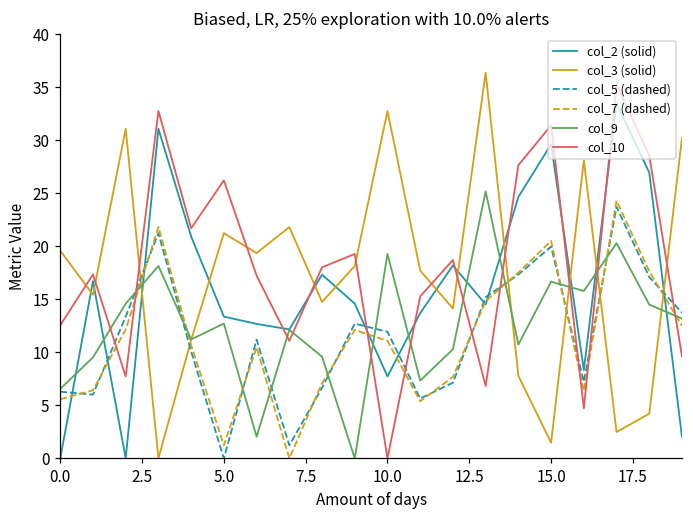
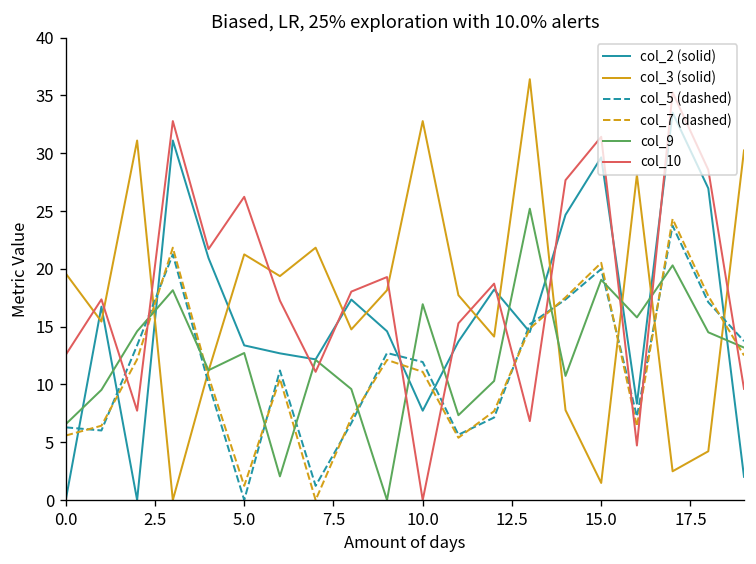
col_9, 10.0: 19 -> 17
col_9, 15.0: 17 -> 19
